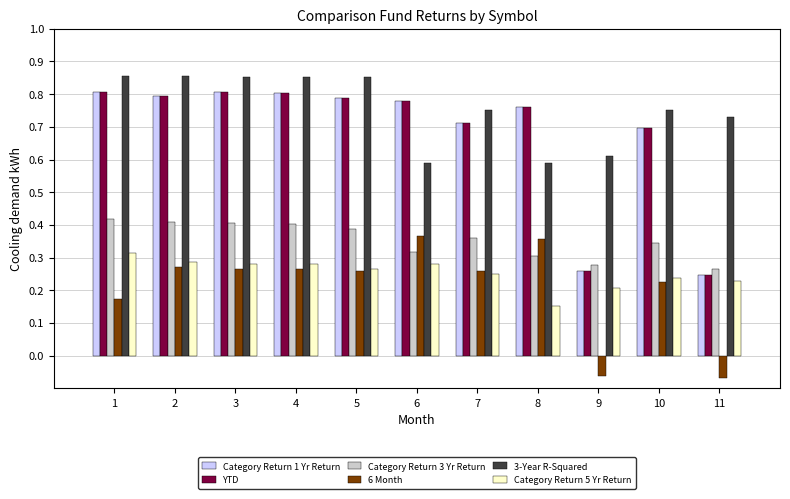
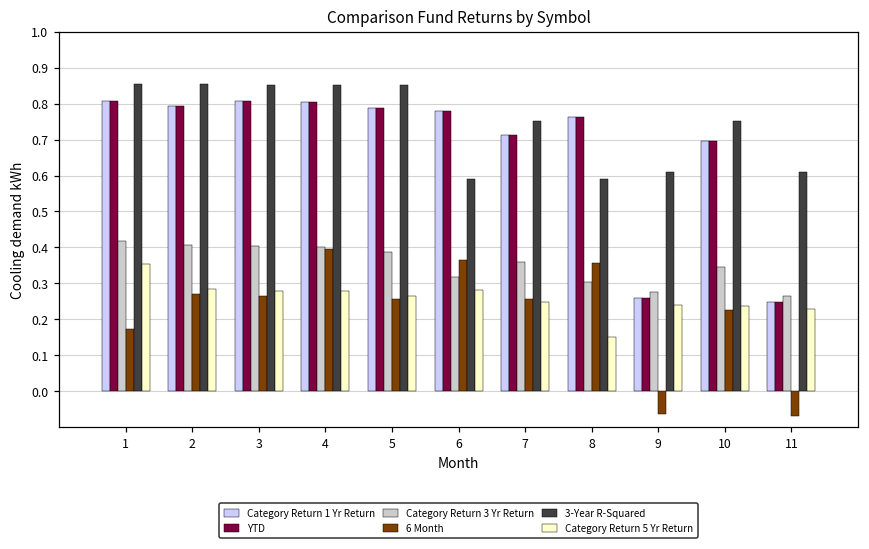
Category Return 5 Yr Return, 1: 0.31 -> 0.35
6 Month, 4: 0.26 -> 0.40
Category Return 5 Yr Return, 9: 0.21 -> 0.24
3-Year R-Squared, 11: 0.73 -> 0.61
